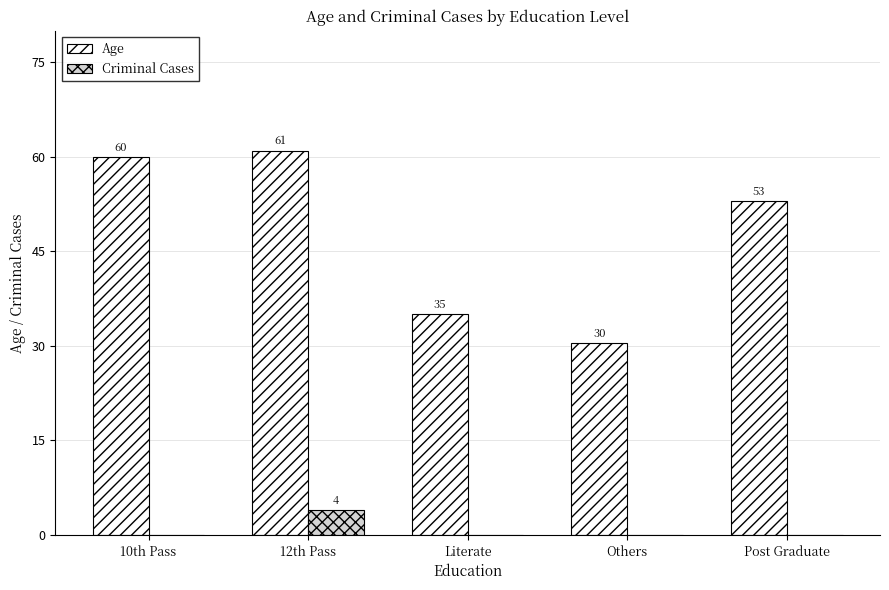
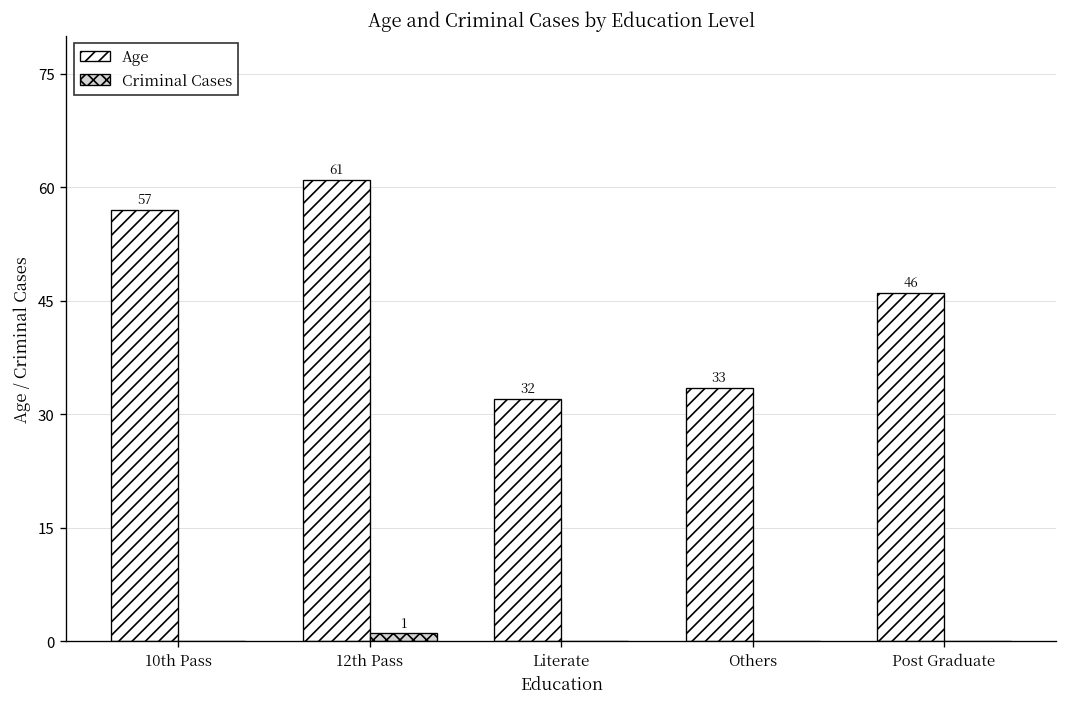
Age, 10th Pass: 60 -> 57
Criminal Cases, 12th Pass: 4 -> 1
Age, Literate: 35 -> 32
Age, Others: 30 -> 33
Age, Post Graduate: 53 -> 46
